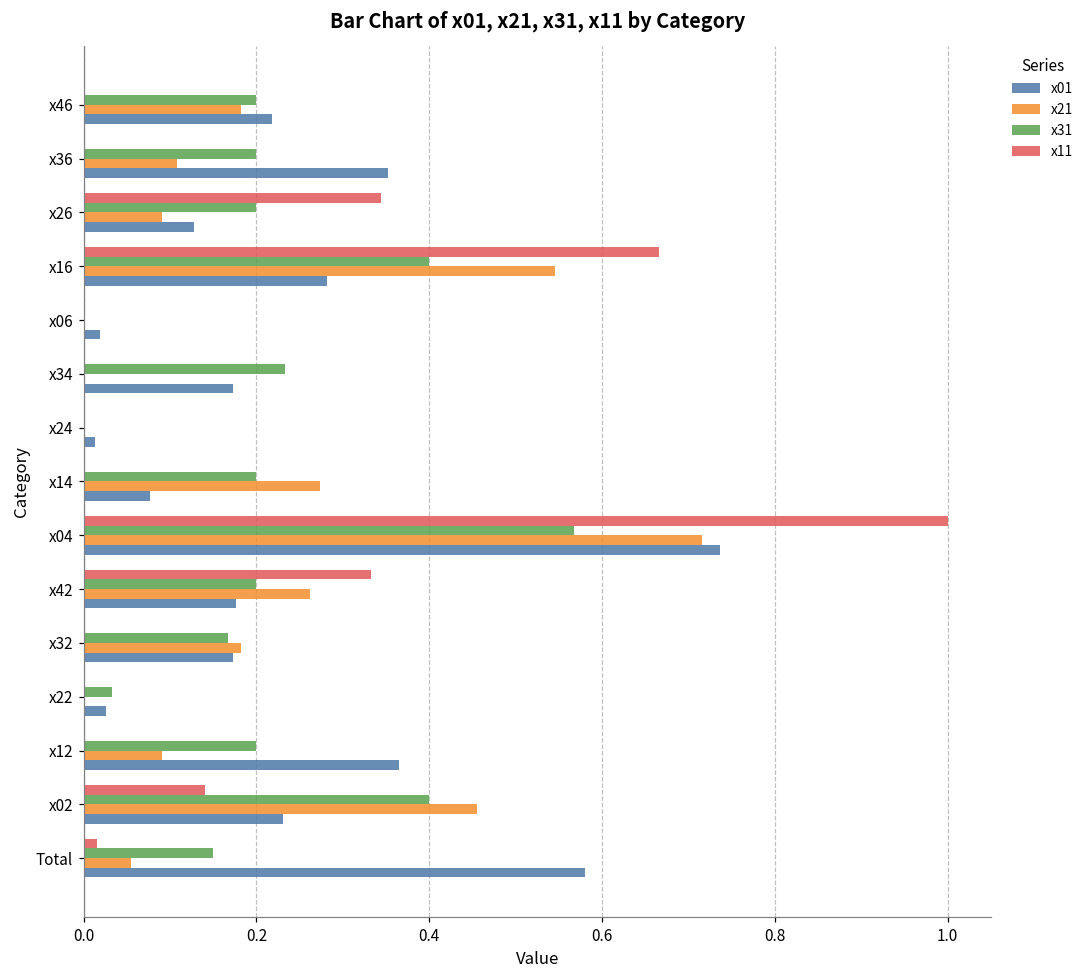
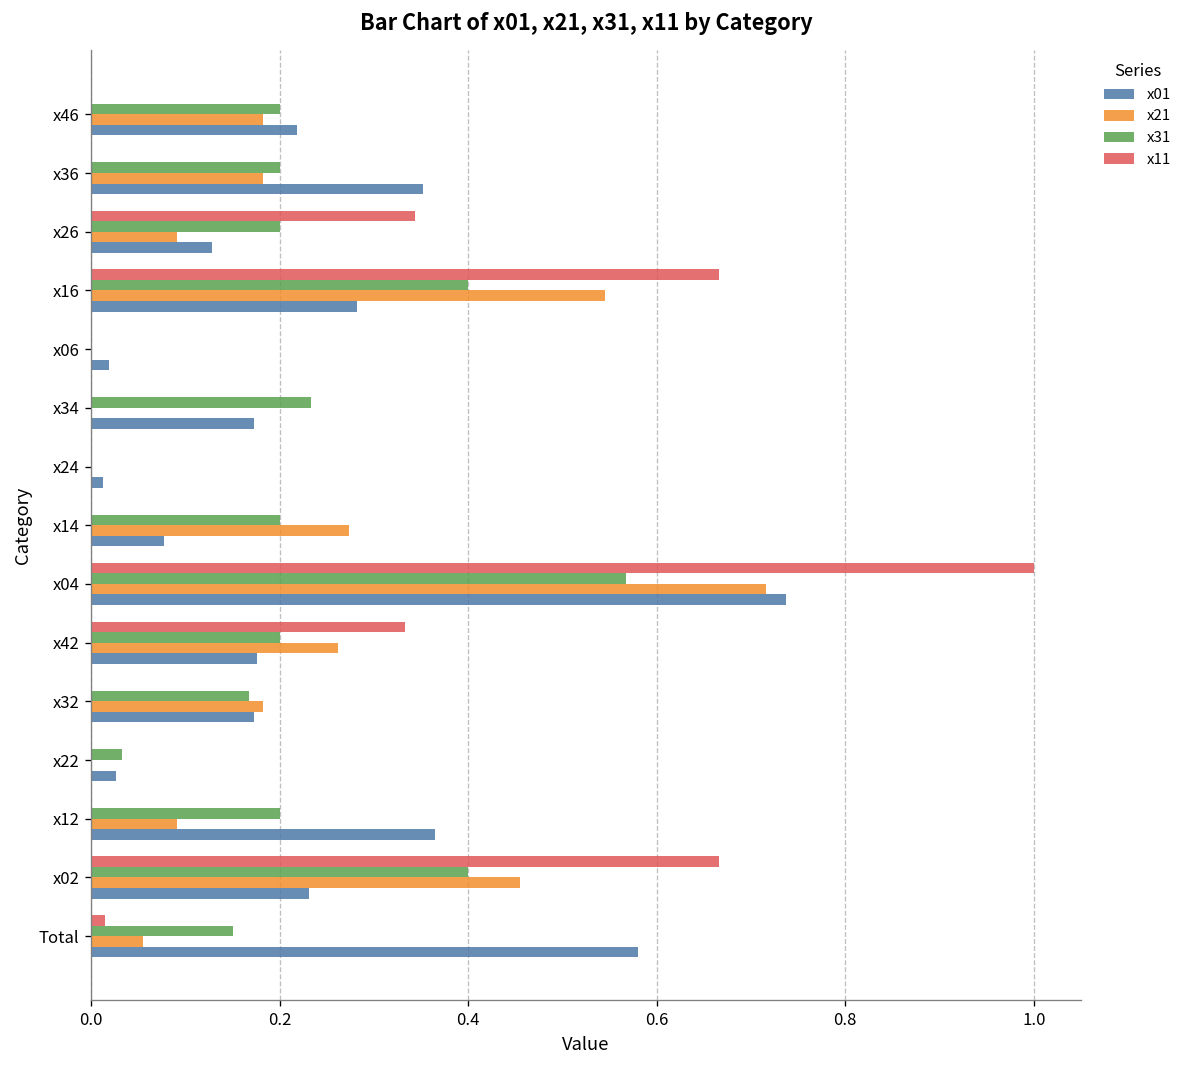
x21, x36: 0.11 -> 0.18
x11, x02: 0.14 -> 0.67
